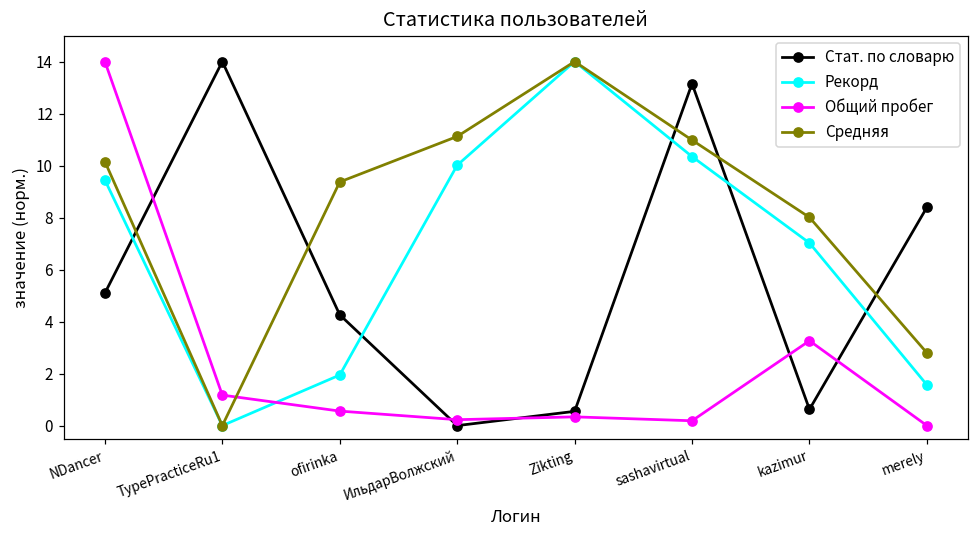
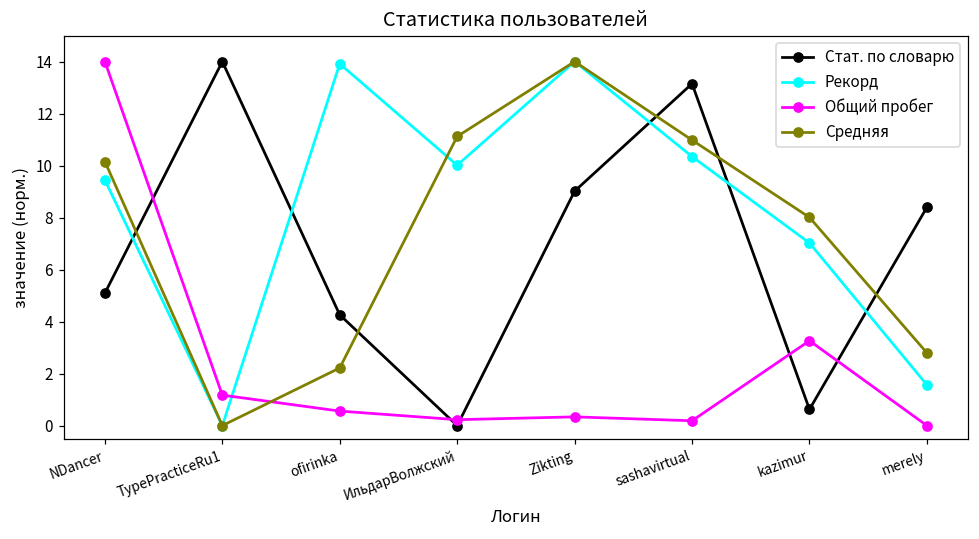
Рекорд, ofirinka: 1.9 -> 13.9
Средняя, ofirinka: 9.4 -> 2.2
Стат. по словарю, Zikting: 0.5 -> 9.0
